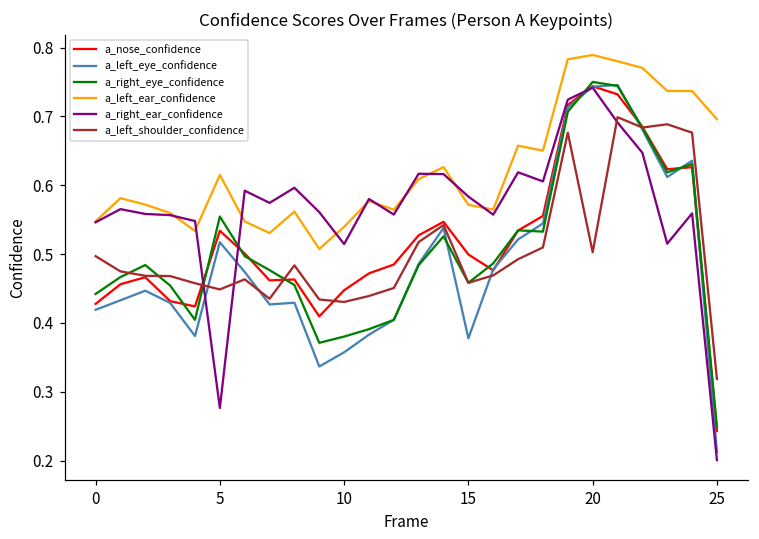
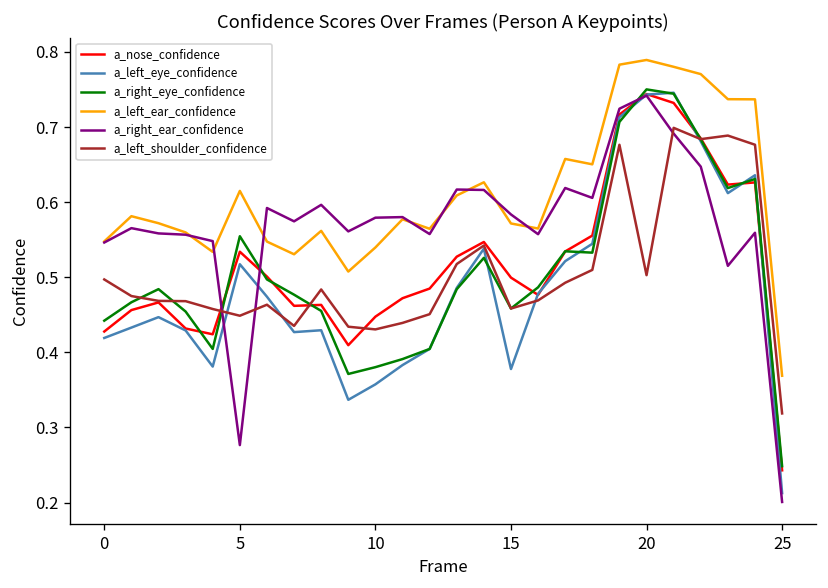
a_right_ear_confidence, 10: 0.51 -> 0.58
a_left_ear_confidence, 25: 0.70 -> 0.37
